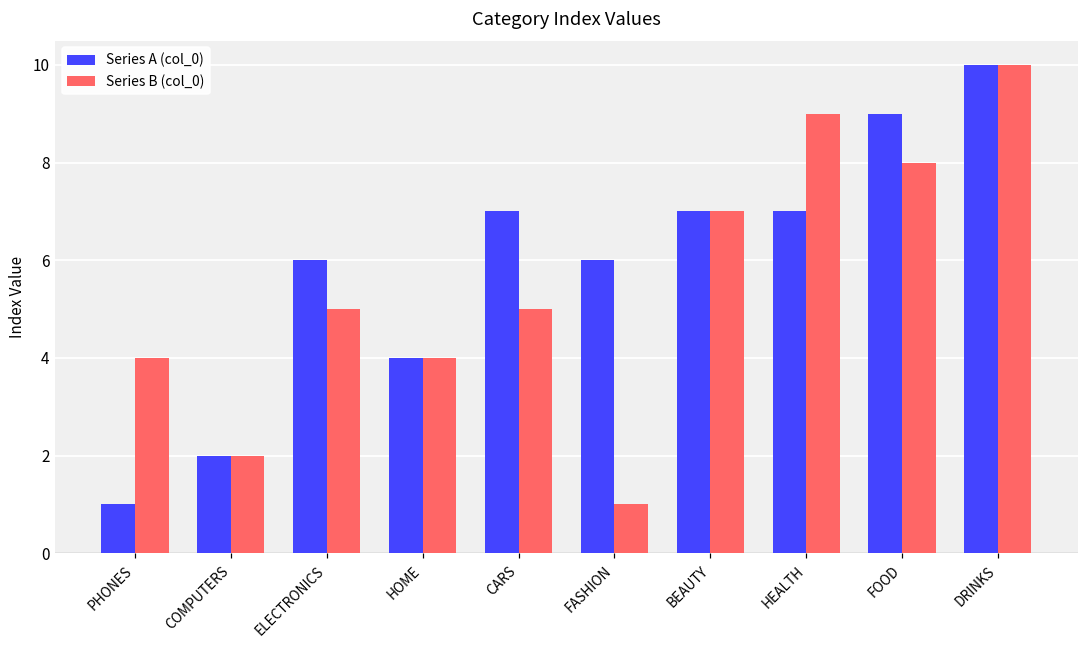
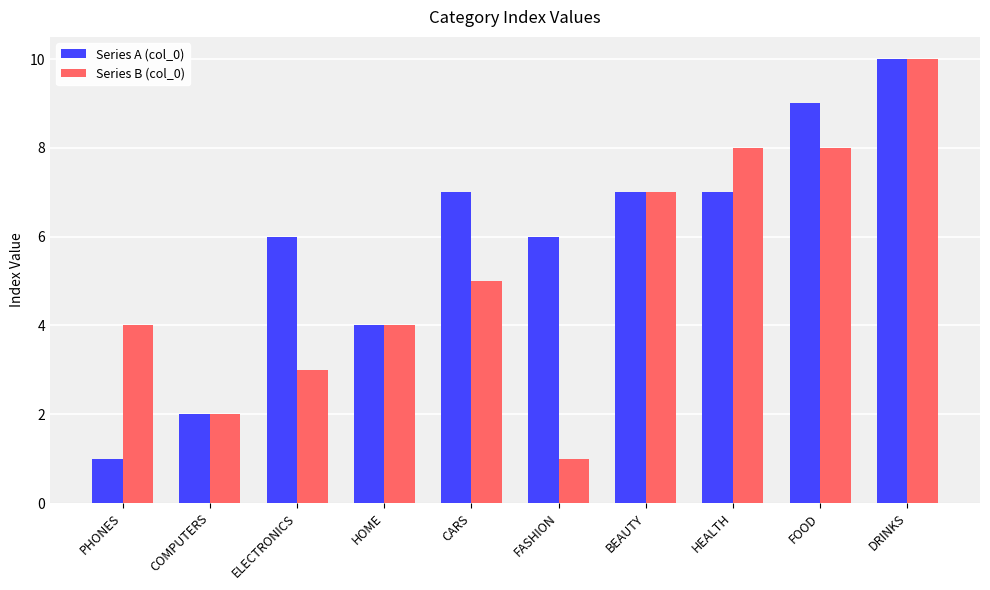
Series B (col_0), ELECTRONICS: 5 -> 3
Series B (col_0), HEALTH: 9 -> 8
